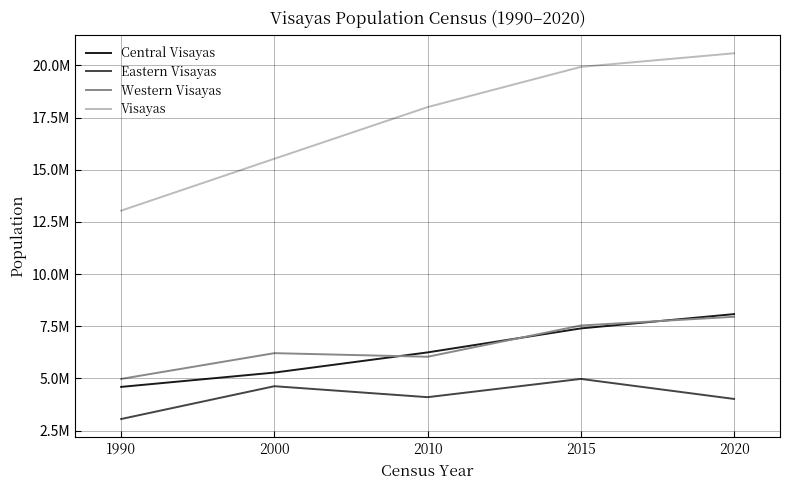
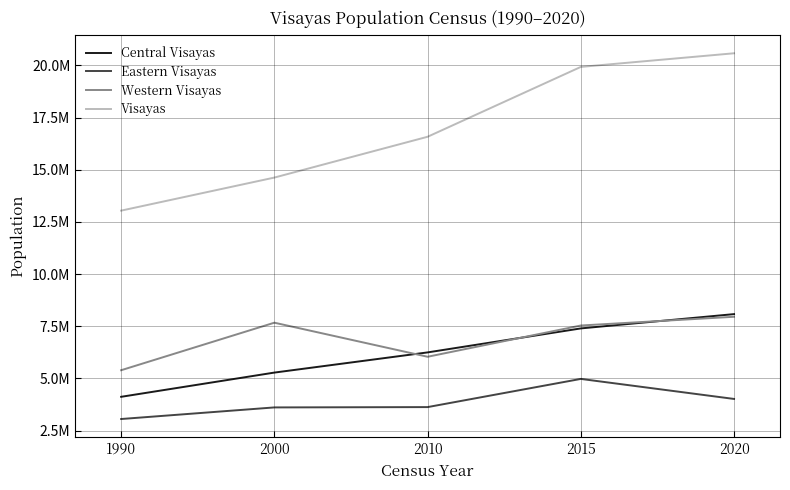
Central Visayas, 1990: 4600000 -> 4100000
Western Visayas, 1990: 5000000 -> 5400000
Eastern Visayas, 2000: 4600000 -> 3600000
Western Visayas, 2000: 6200000 -> 7700000
Visayas, 2000: 15500000 -> 14600000
Eastern Visayas, 2010: 4100000 -> 3600000
Visayas, 2010: 18000000 -> 16600000
